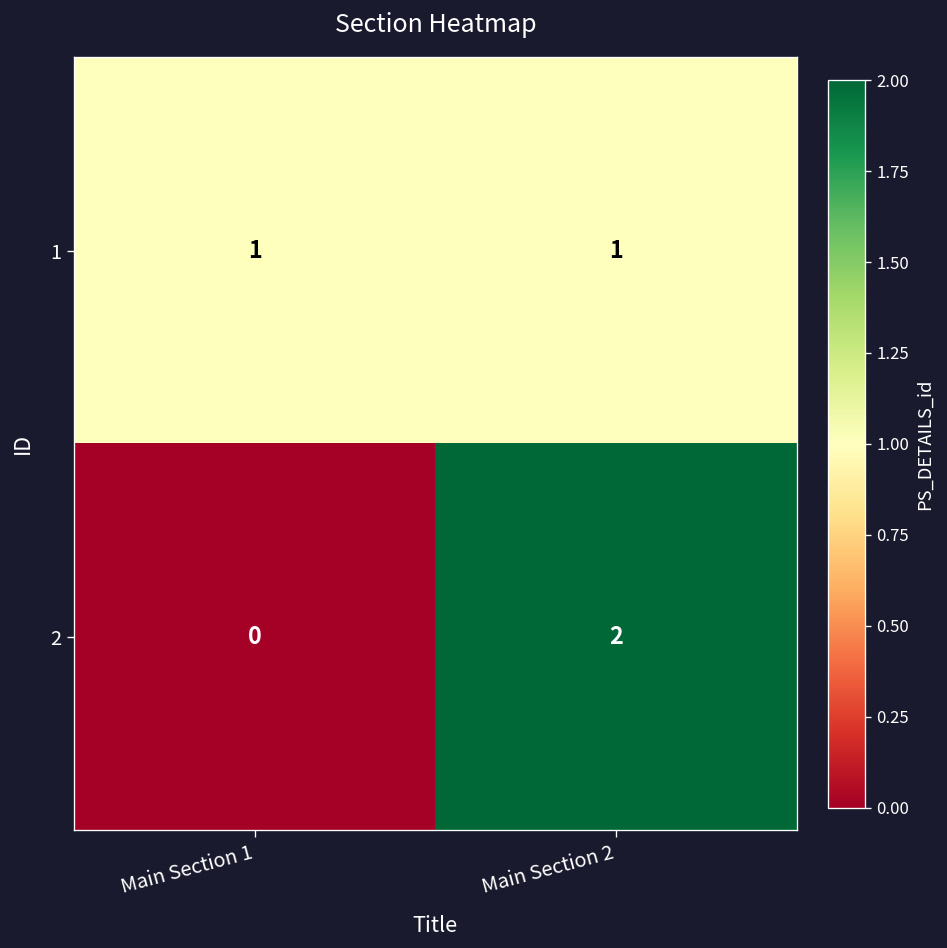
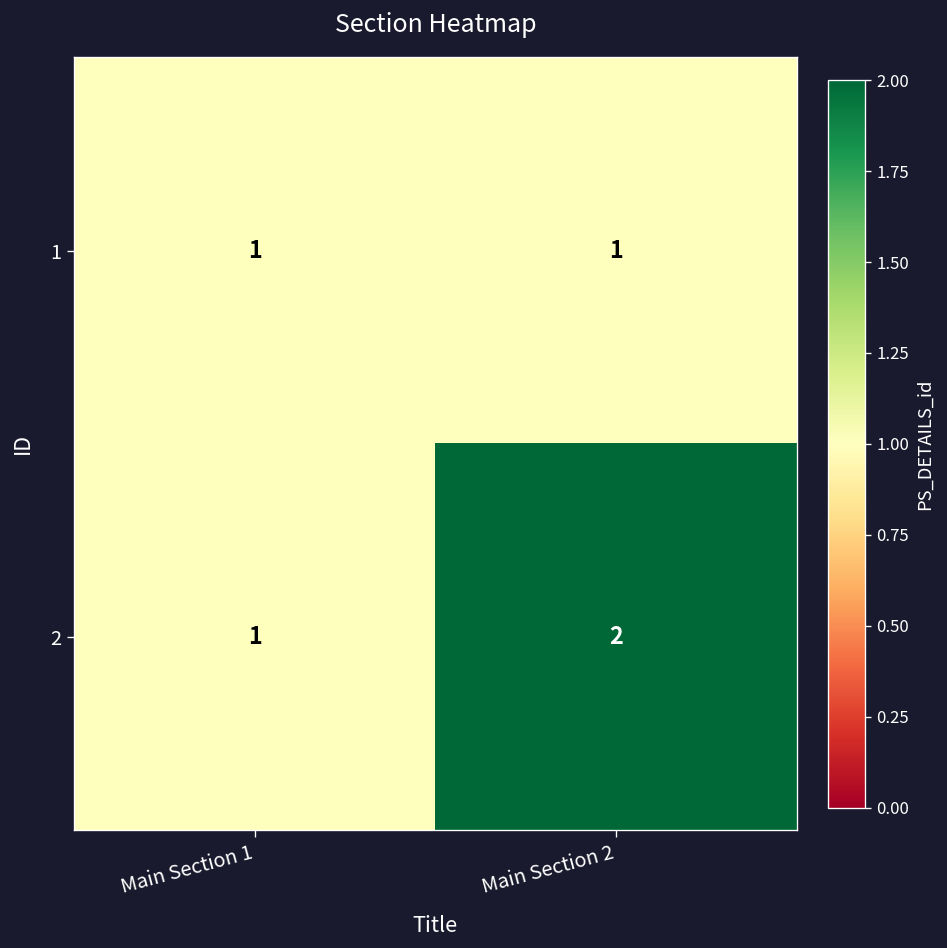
2, Main Section 1: 0 -> 1
